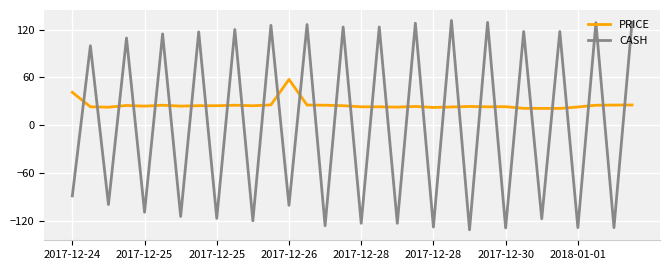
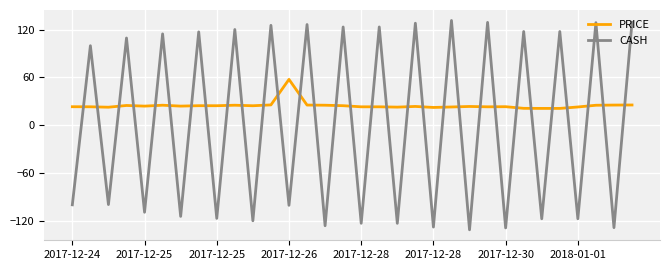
PRICE, 2017-12-24: 40 -> 20
CASH, 2017-12-24: -90 -> -100
CASH, 2018-01-01: -130 -> -120
